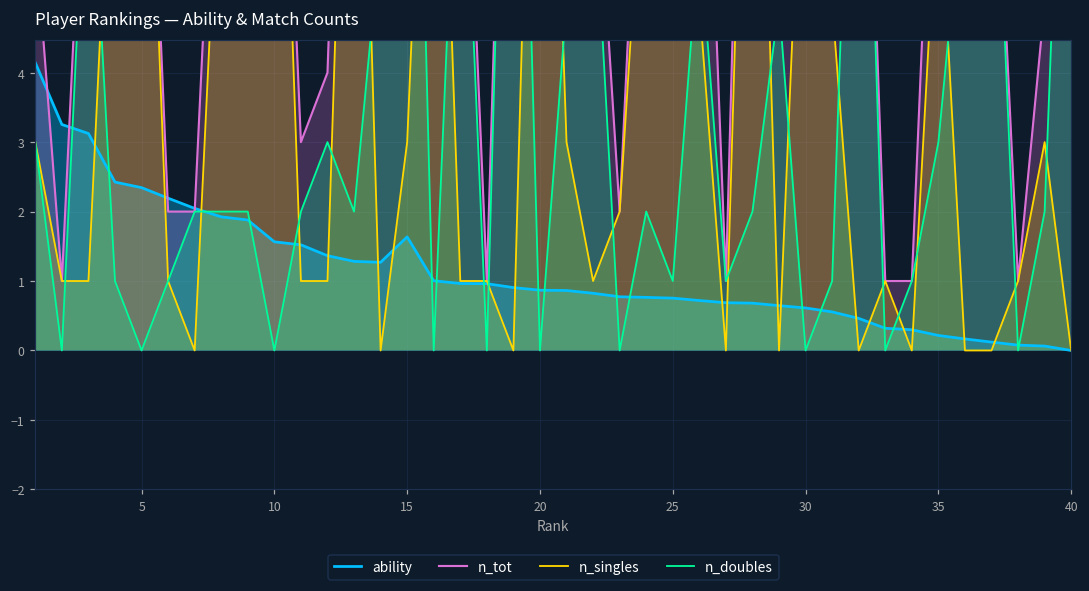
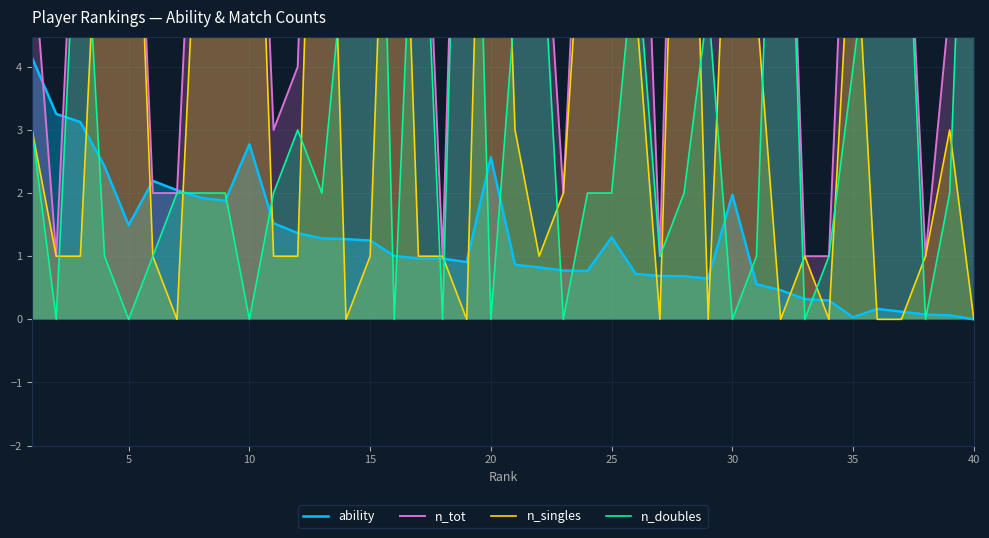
ability, 5: 2.3 -> 1.5
ability, 10: 1.6 -> 2.8
ability, 15: 1.6 -> 1.2
n_singles, 15: 3 -> 1
ability, 20: 0.9 -> 2.6
ability, 25: 0.8 -> 1.3
n_doubles, 25: 1 -> 2
ability, 30: 0.6 -> 2.0
ability, 35: 0.2 -> 0.0
n_doubles, 35: 3 -> 4
